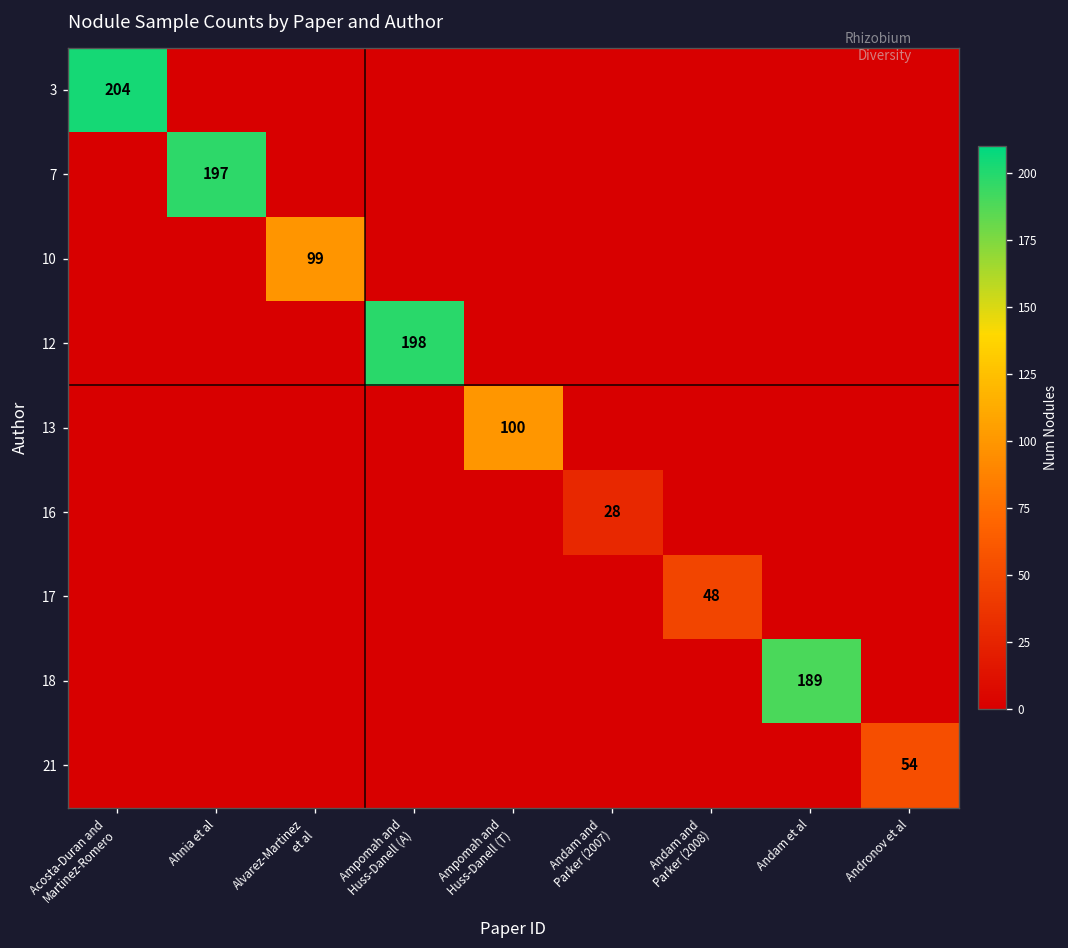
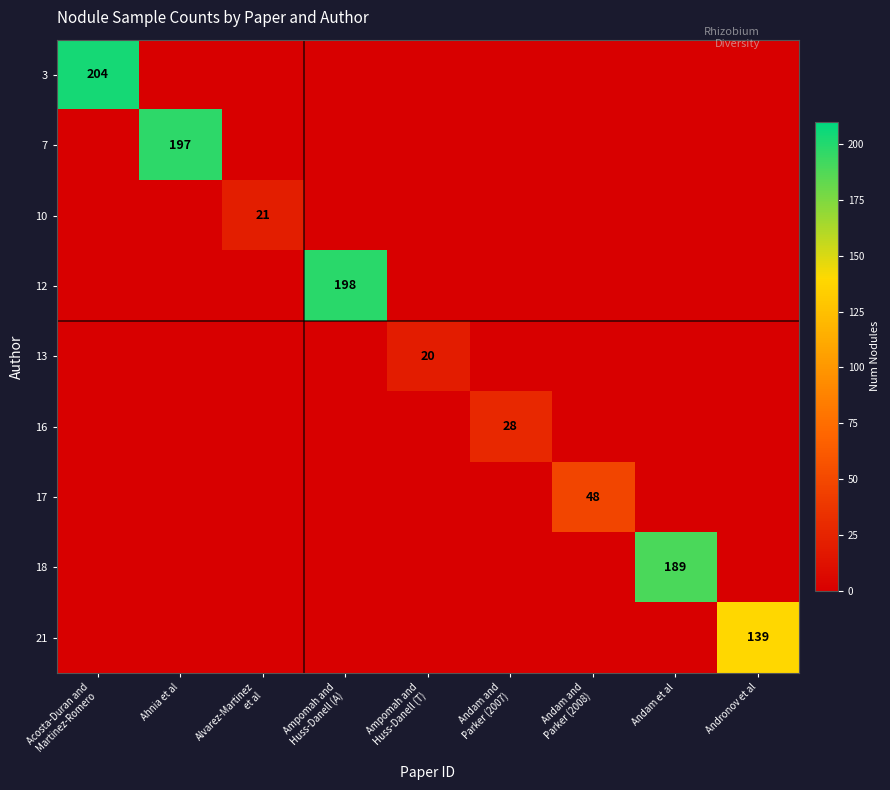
10, Alvarez-Martinez et al: 99 -> 21
13, Ampomah and Huss-Danell (T): 100 -> 20
21, Andronov et al: 54 -> 139
